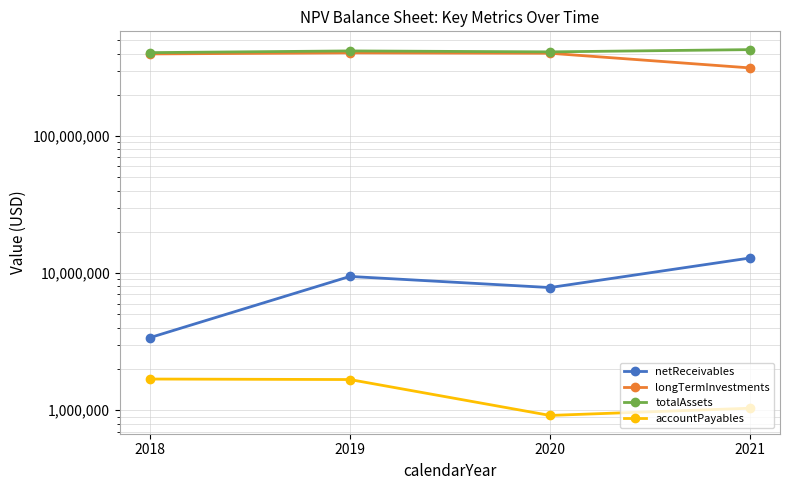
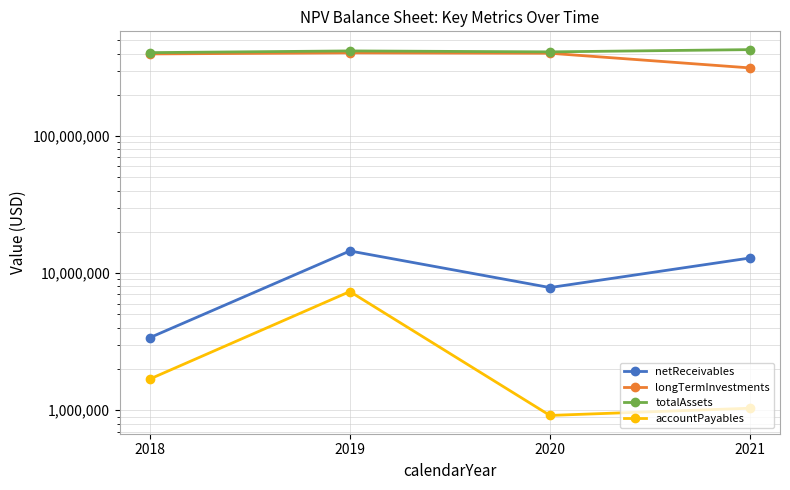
netReceivables, 2019: 9,000,000 -> 15,000,000
accountPayables, 2019: 1,700,000 -> 7,000,000
